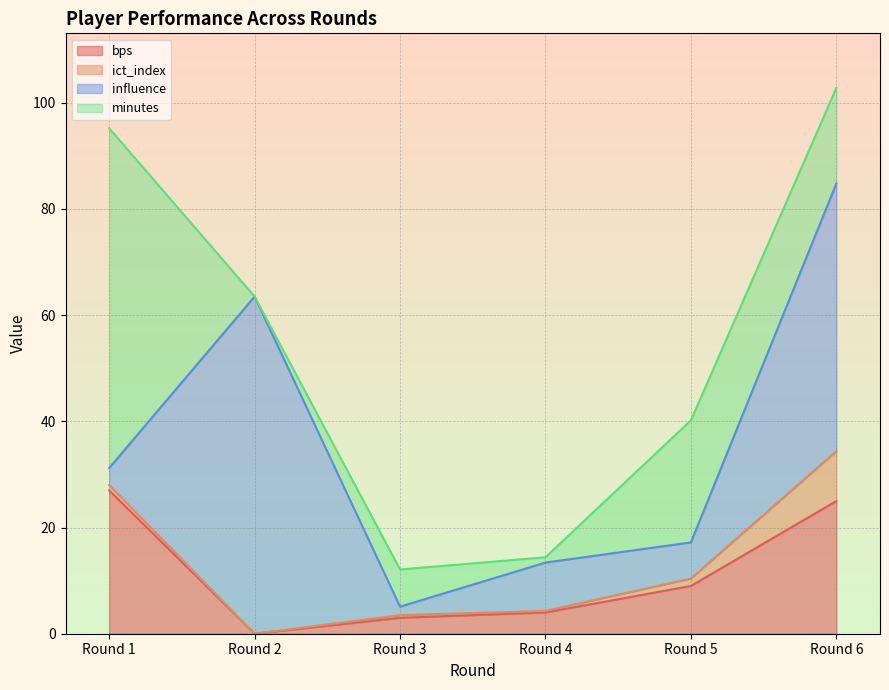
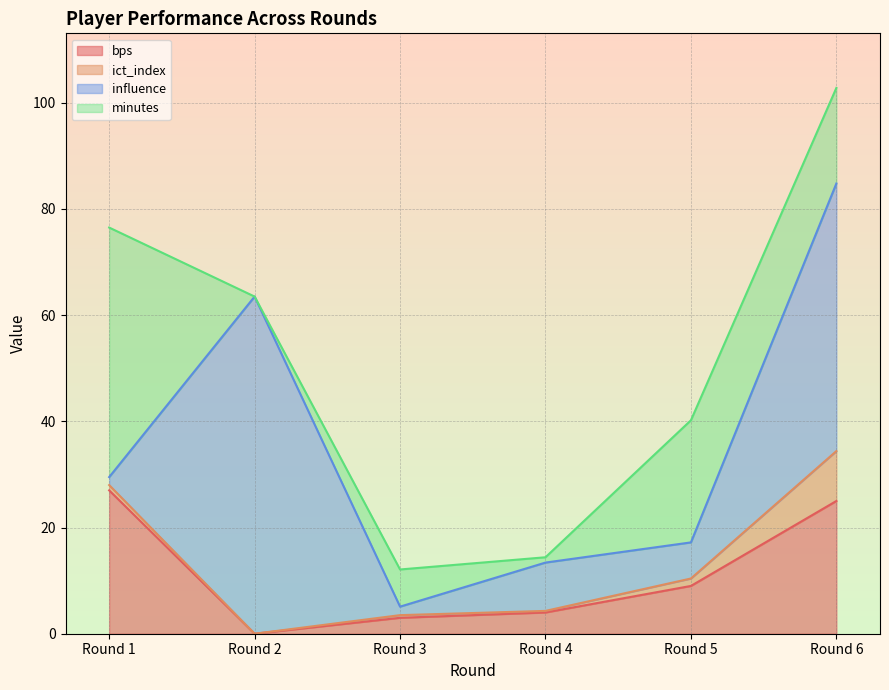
influence, Round 1: 3 -> 2
minutes, Round 1: 64 -> 47
